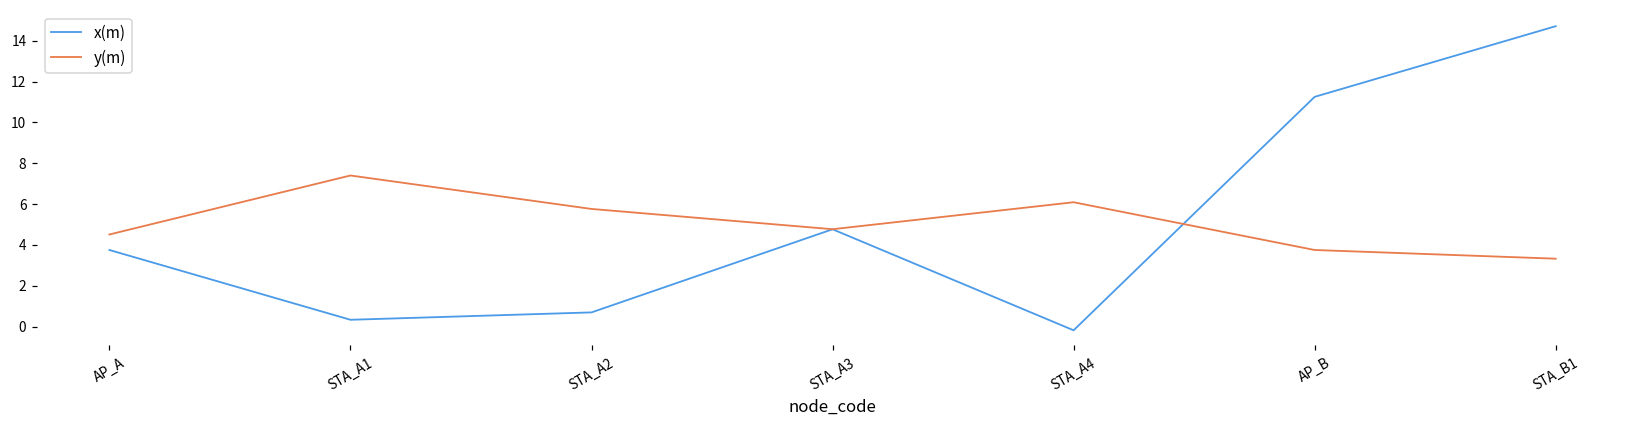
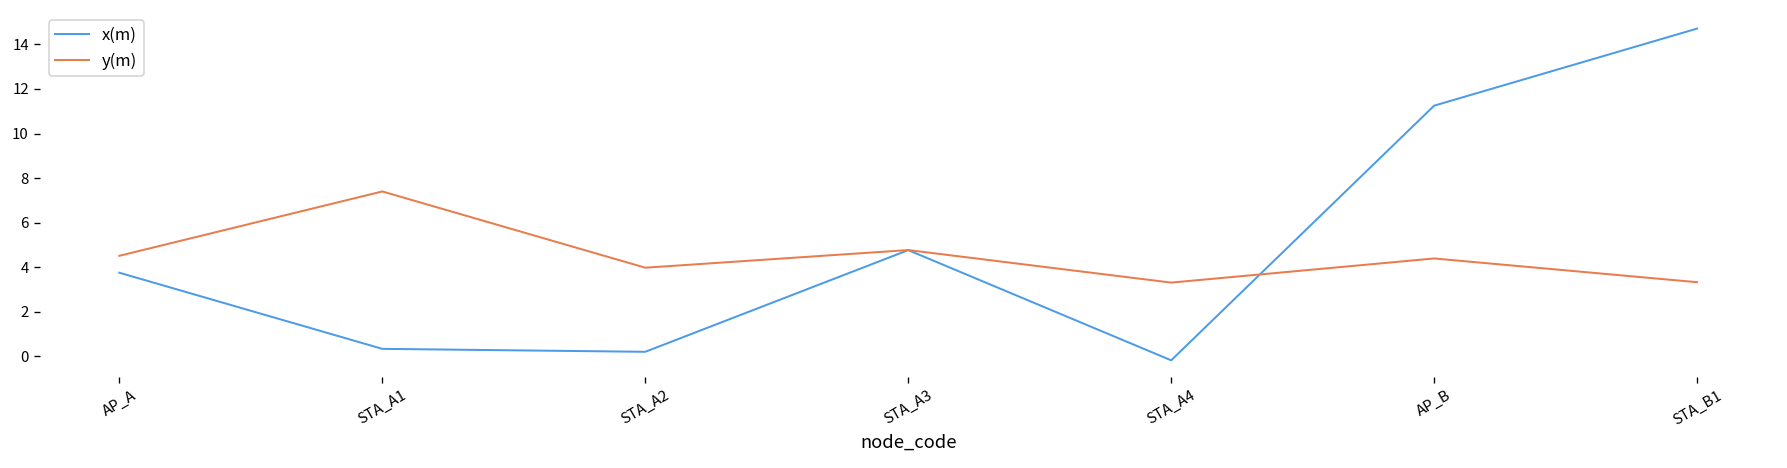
x(m), STA_A2: 0.7 -> 0.2
y(m), STA_A2: 5.8 -> 4.0
y(m), STA_A4: 6.1 -> 3.3
y(m), AP_B: 3.8 -> 4.4
